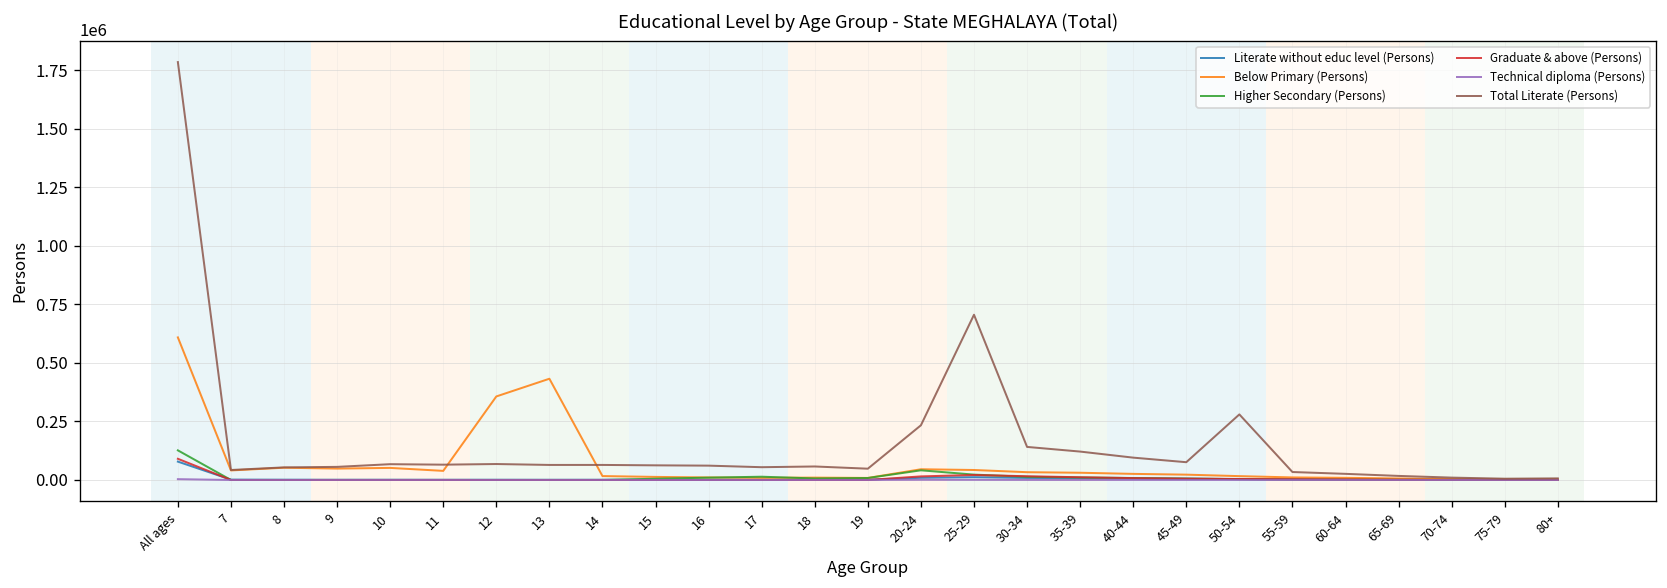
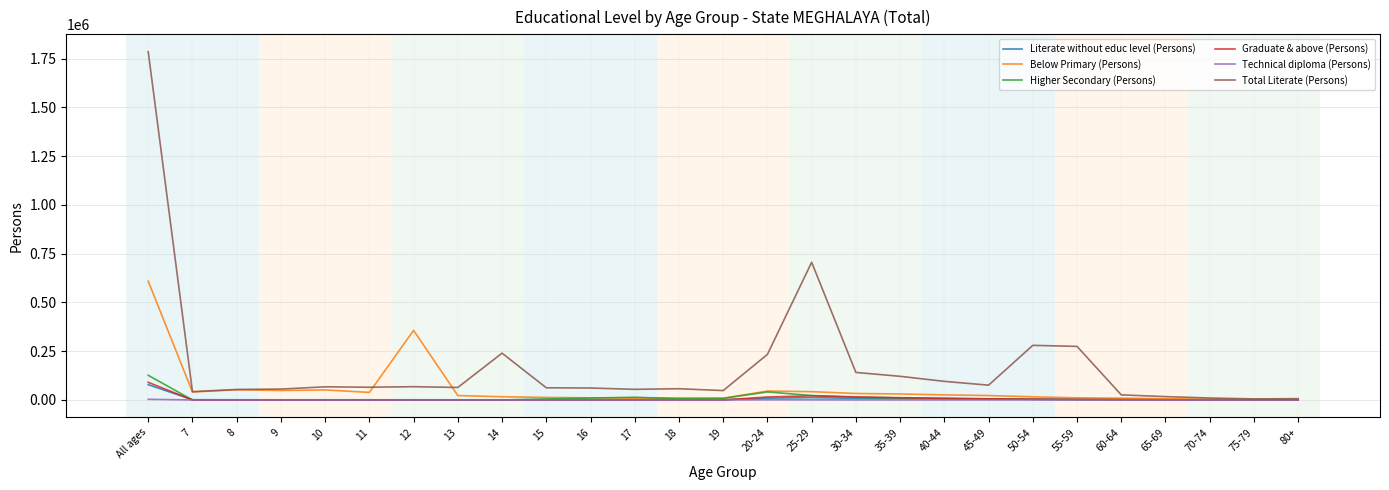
Below Primary (Persons), 13: 430000 -> 20000
Total Literate (Persons), 14: 60000 -> 240000
Total Literate (Persons), 55-59: 30000 -> 270000
